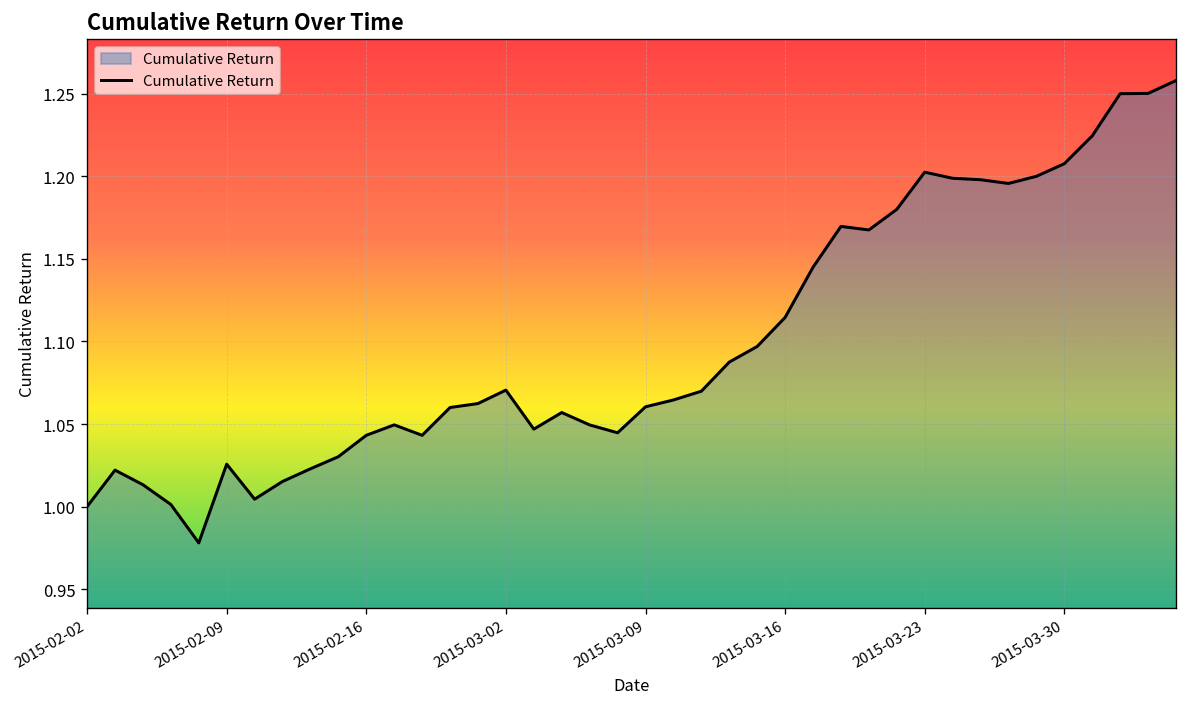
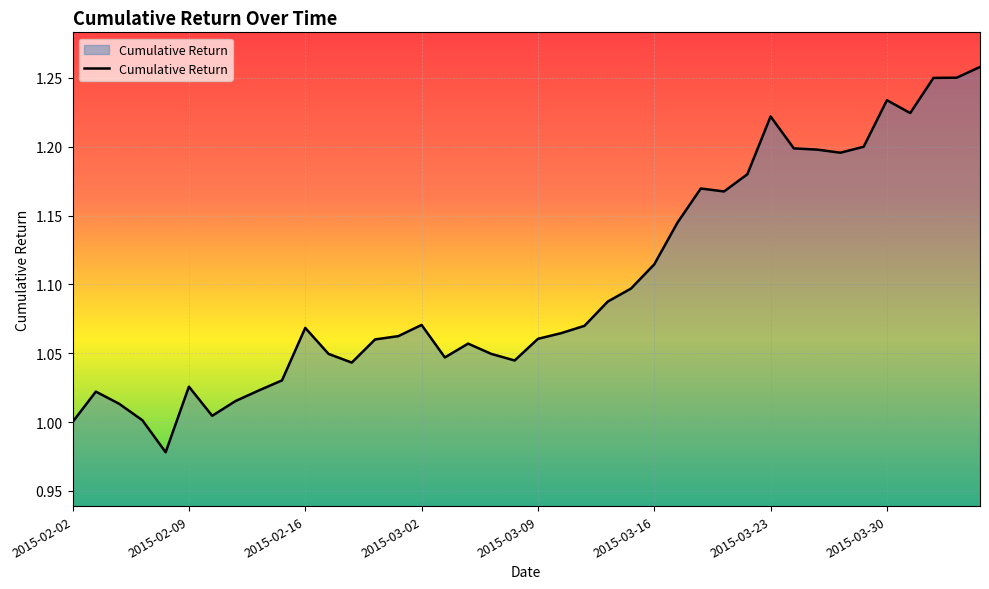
2015-02-16: 1.043 -> 1.068
2015-03-23: 1.202 -> 1.222
2015-03-30: 1.208 -> 1.234
